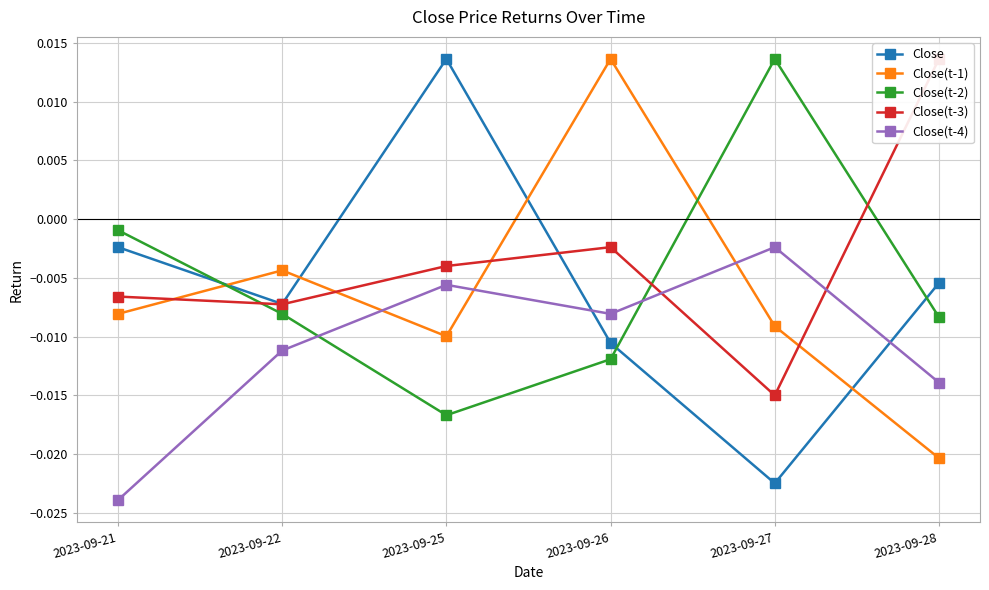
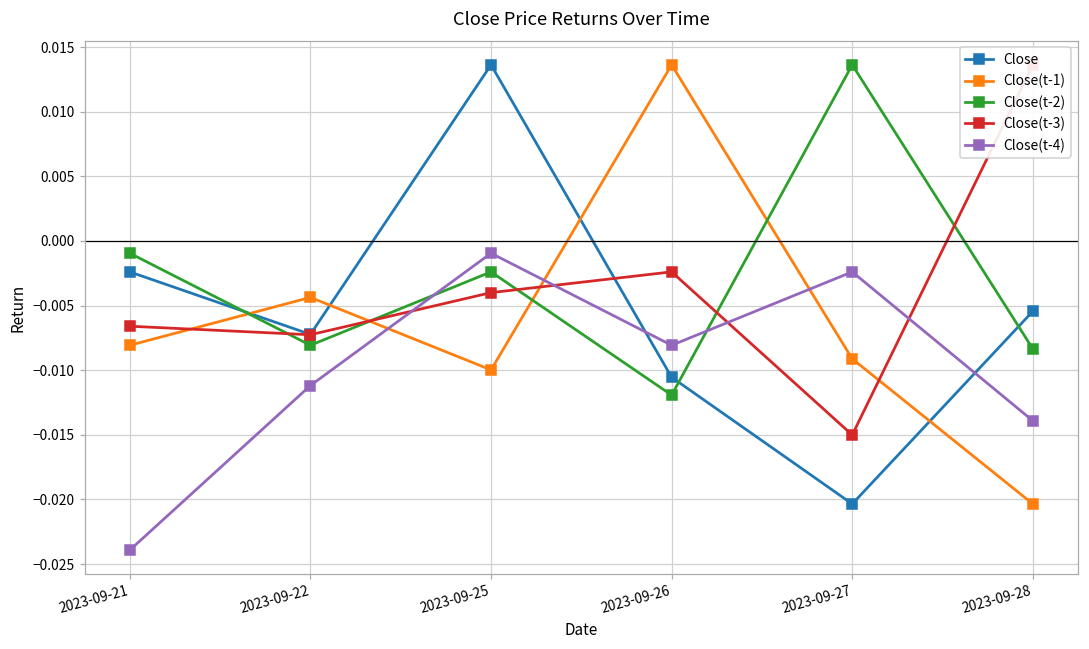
Close(t-2), 2023-09-25: -0.0167 -> -0.0024
Close(t-4), 2023-09-25: -0.0056 -> -0.0009
Close, 2023-09-27: -0.0225 -> -0.0203
